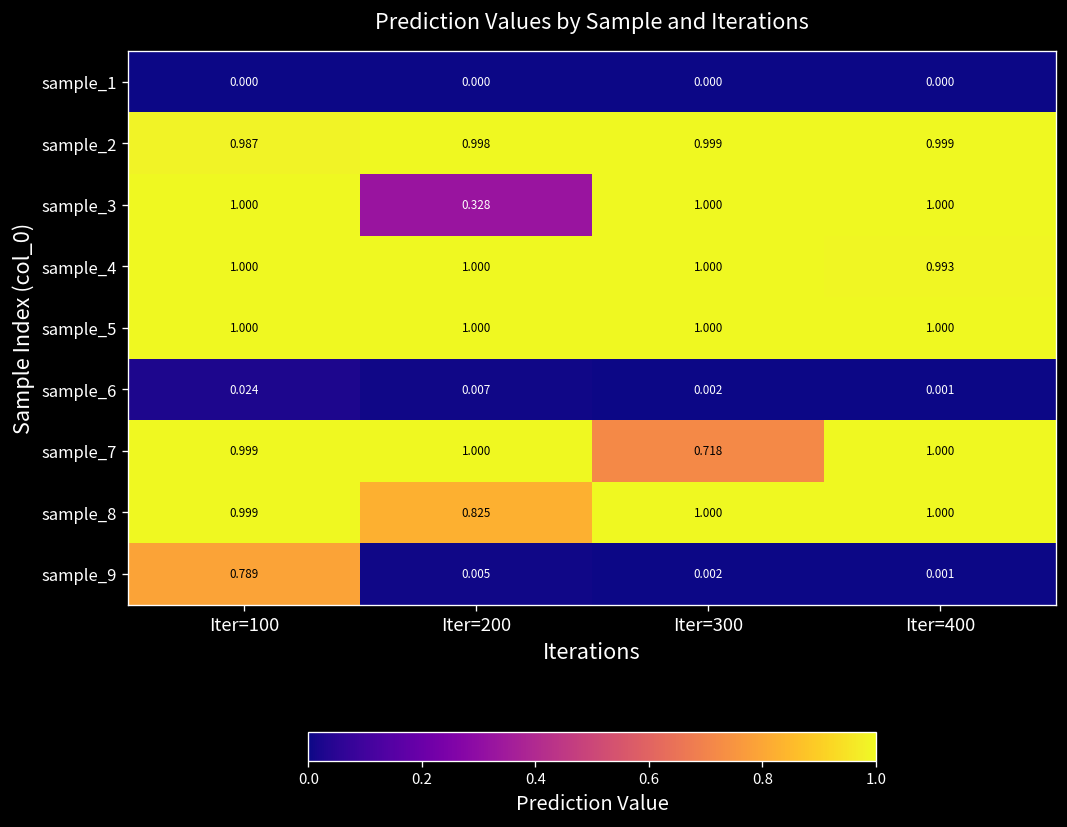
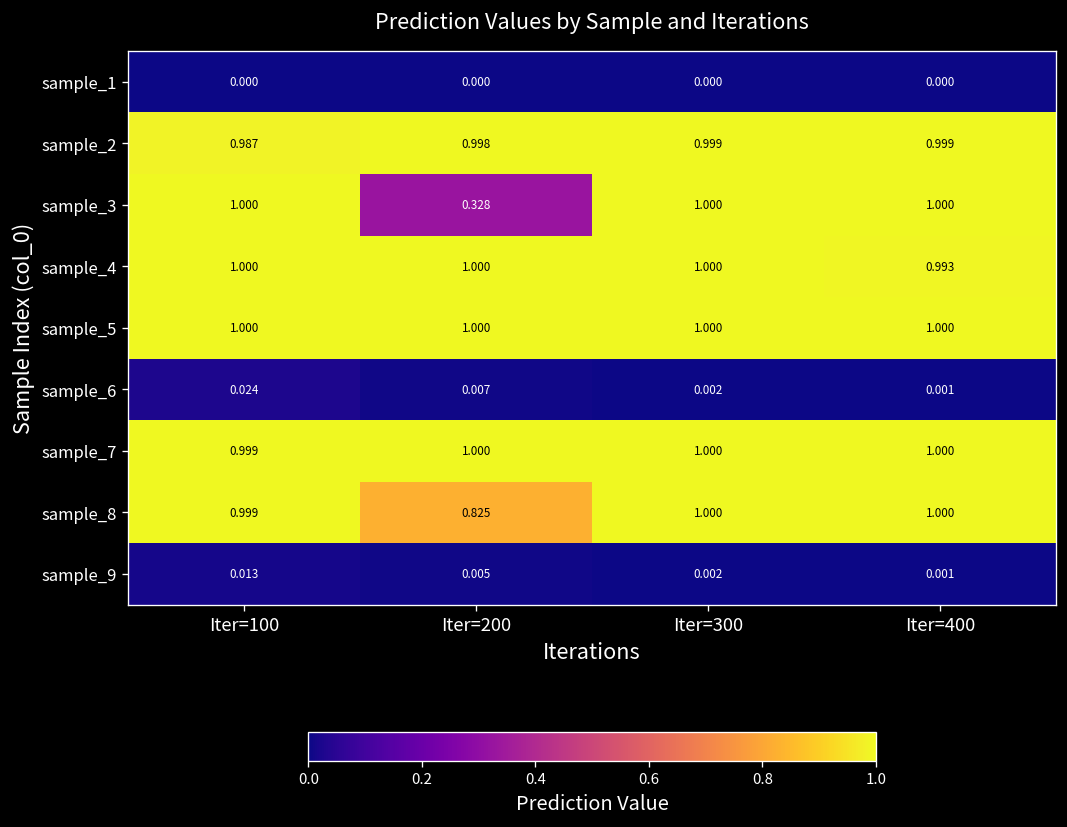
sample_7, Iter=300: 0.718 -> 1.000
sample_9, Iter=100: 0.789 -> 0.013
